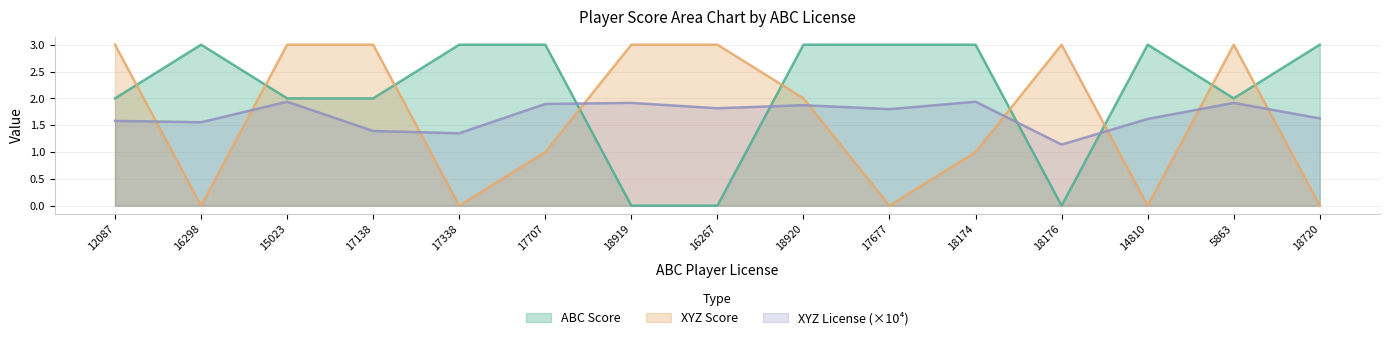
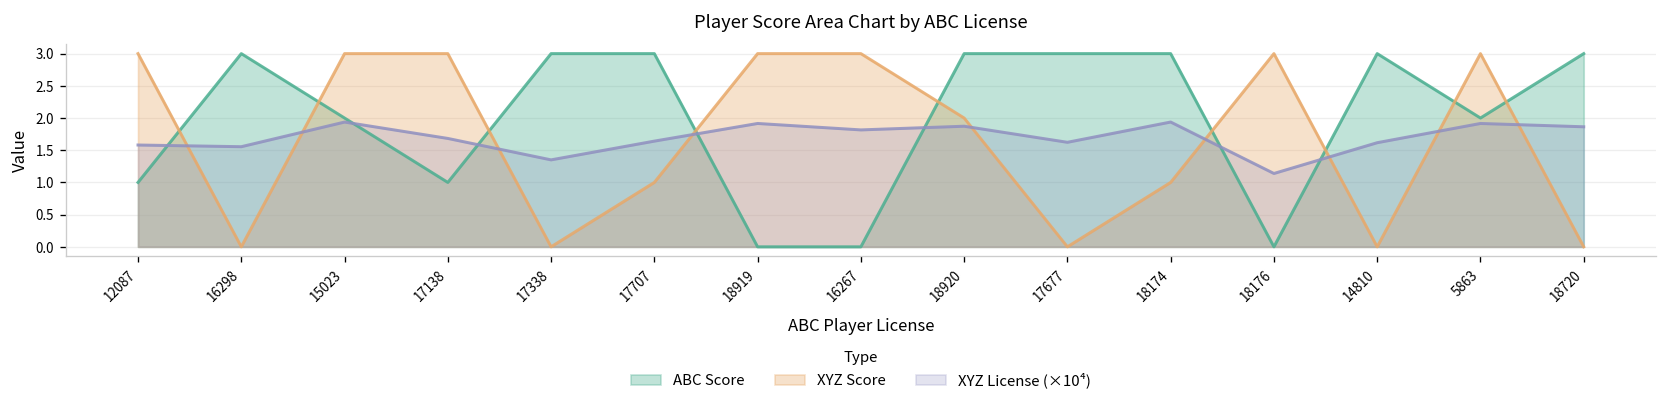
ABC Score, 12087: 2 -> 1
ABC Score, 17138: 2 -> 1
XYZ License (×10⁴), 17138: 1.4 -> 1.7
XYZ License (×10⁴), 17707: 1.9 -> 1.6
XYZ License (×10⁴), 17677: 1.8 -> 1.6
XYZ License (×10⁴), 18720: 1.6 -> 1.9
